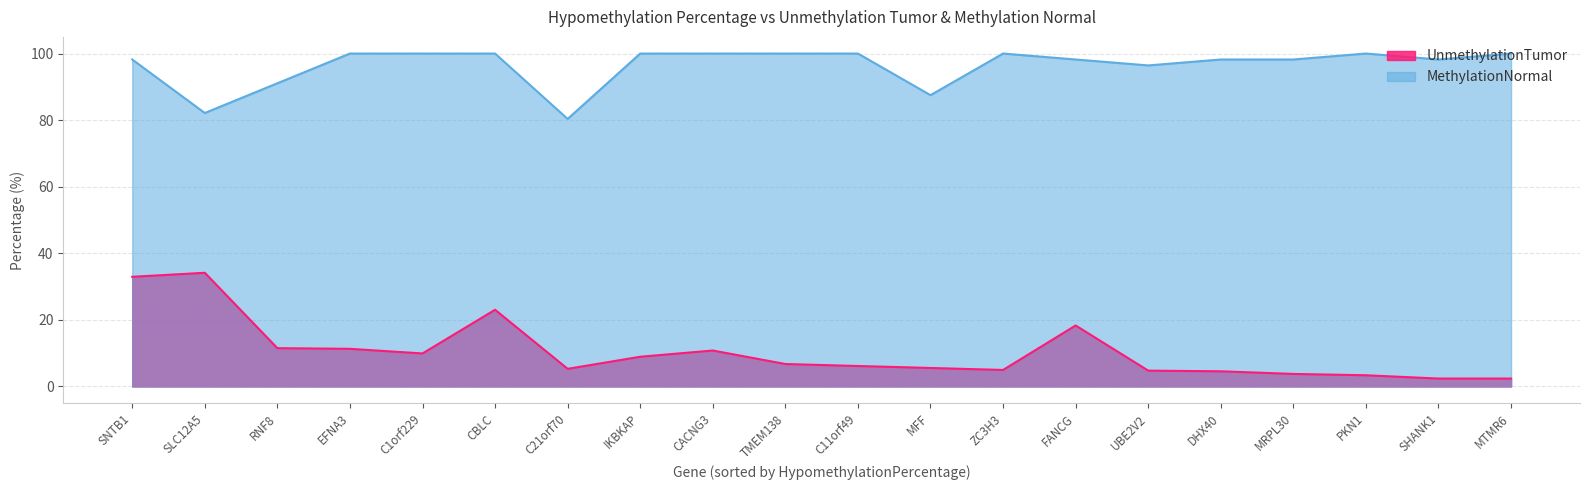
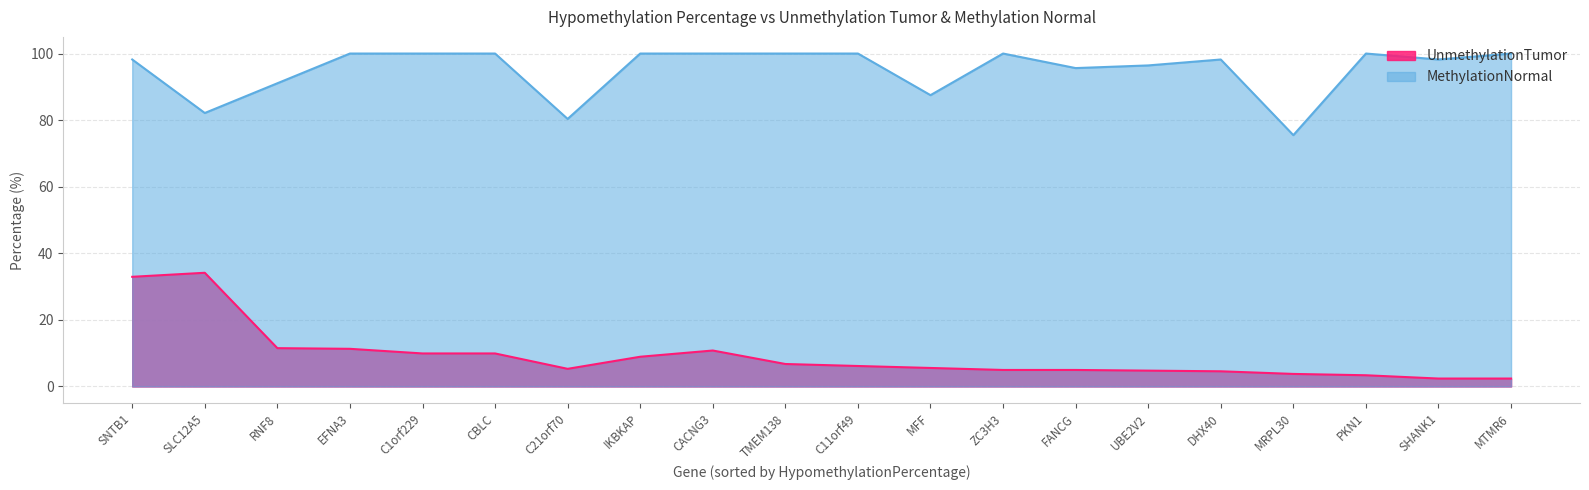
UnmethylationTumor, CBLC: 23 -> 10
UnmethylationTumor, FANCG: 18 -> 5
MethylationNormal, FANCG: 98 -> 96
MethylationNormal, MRPL30: 98 -> 75
